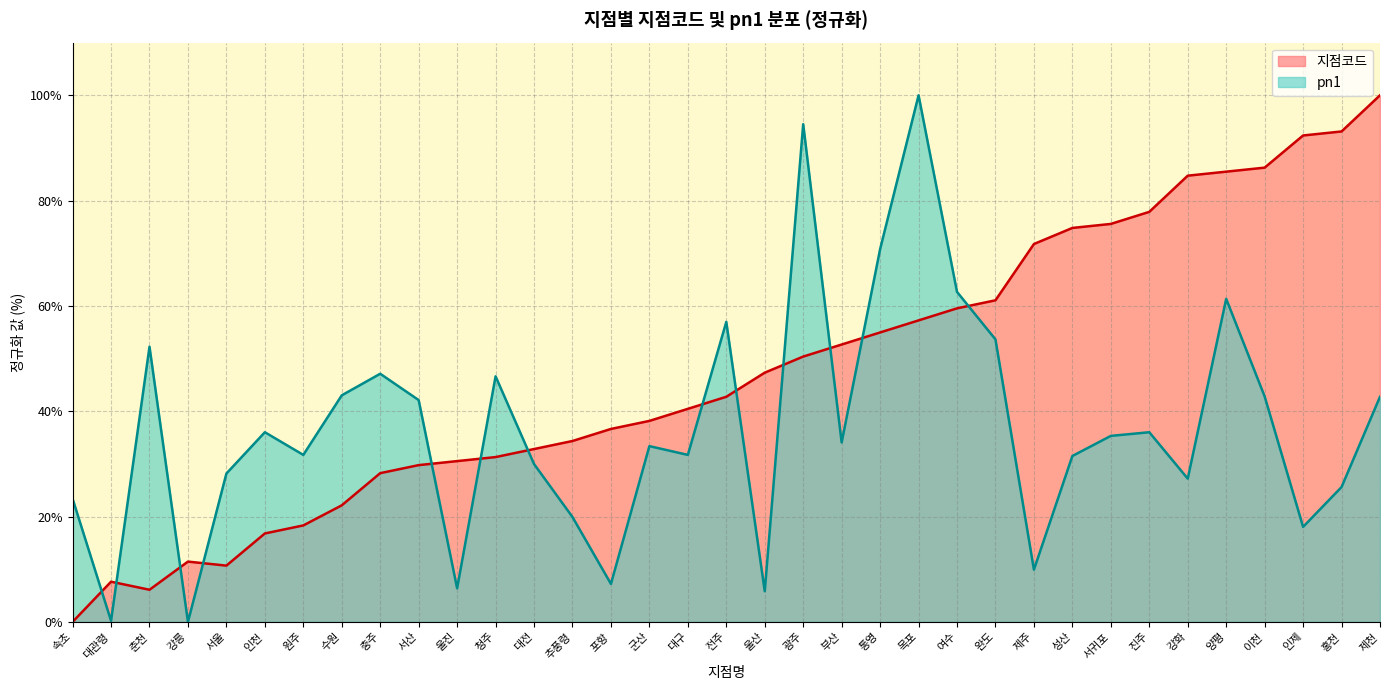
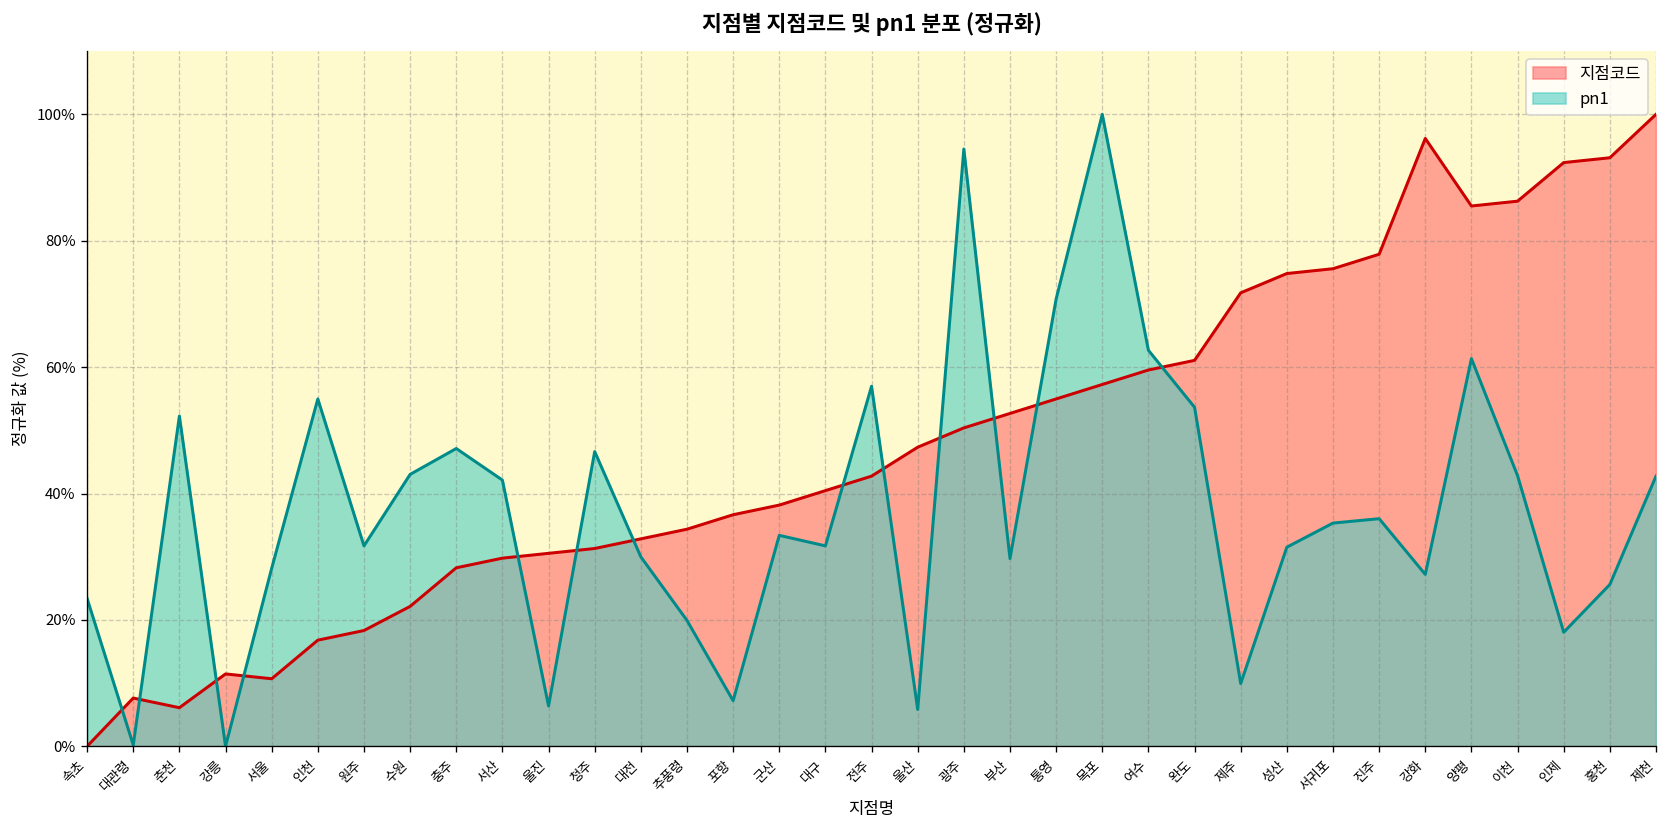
pn1, 인천: 36% -> 55%
pn1, 부산: 34% -> 30%
지점코드, 강화: 85% -> 96%
